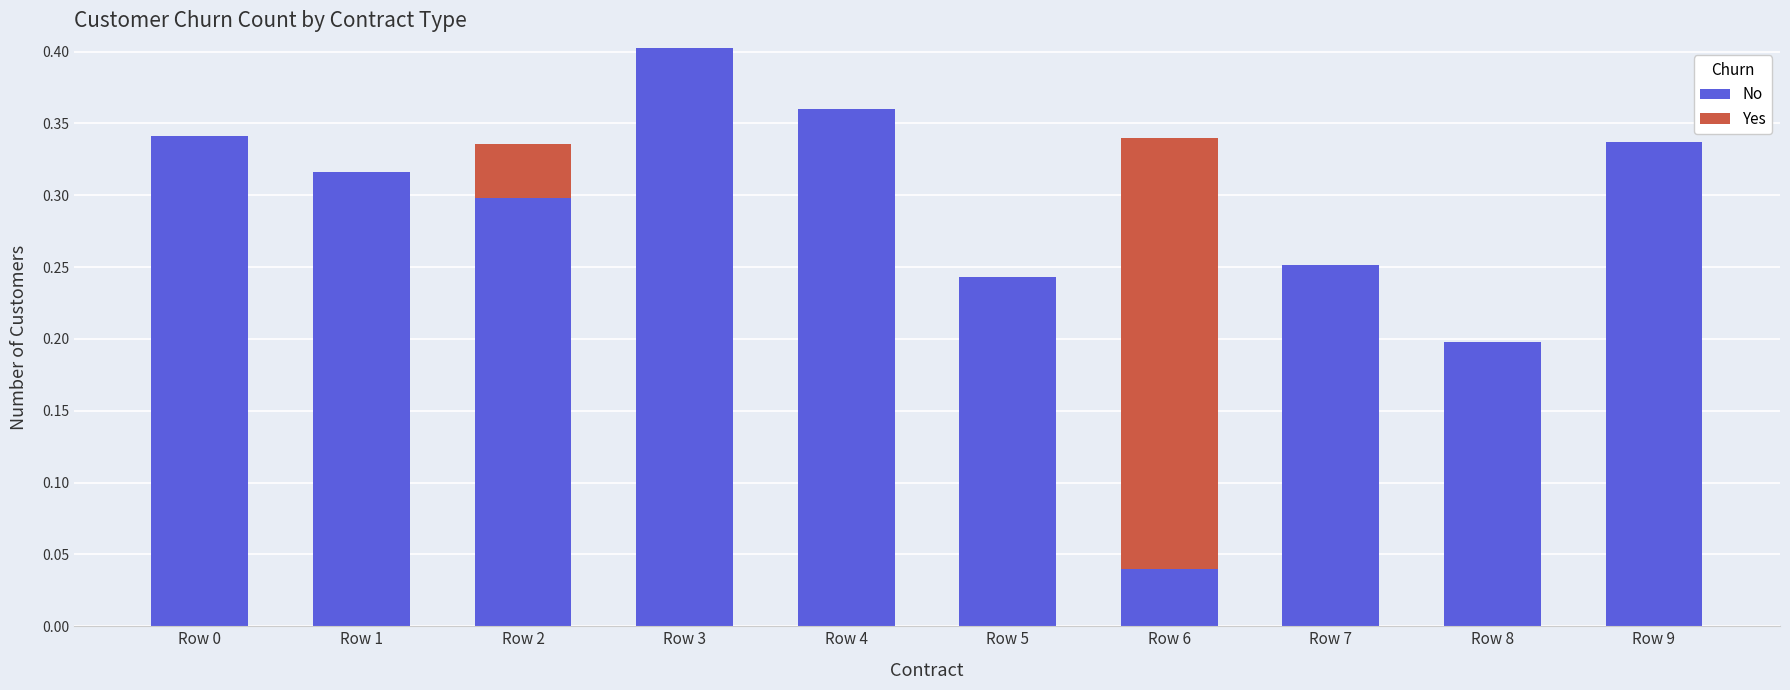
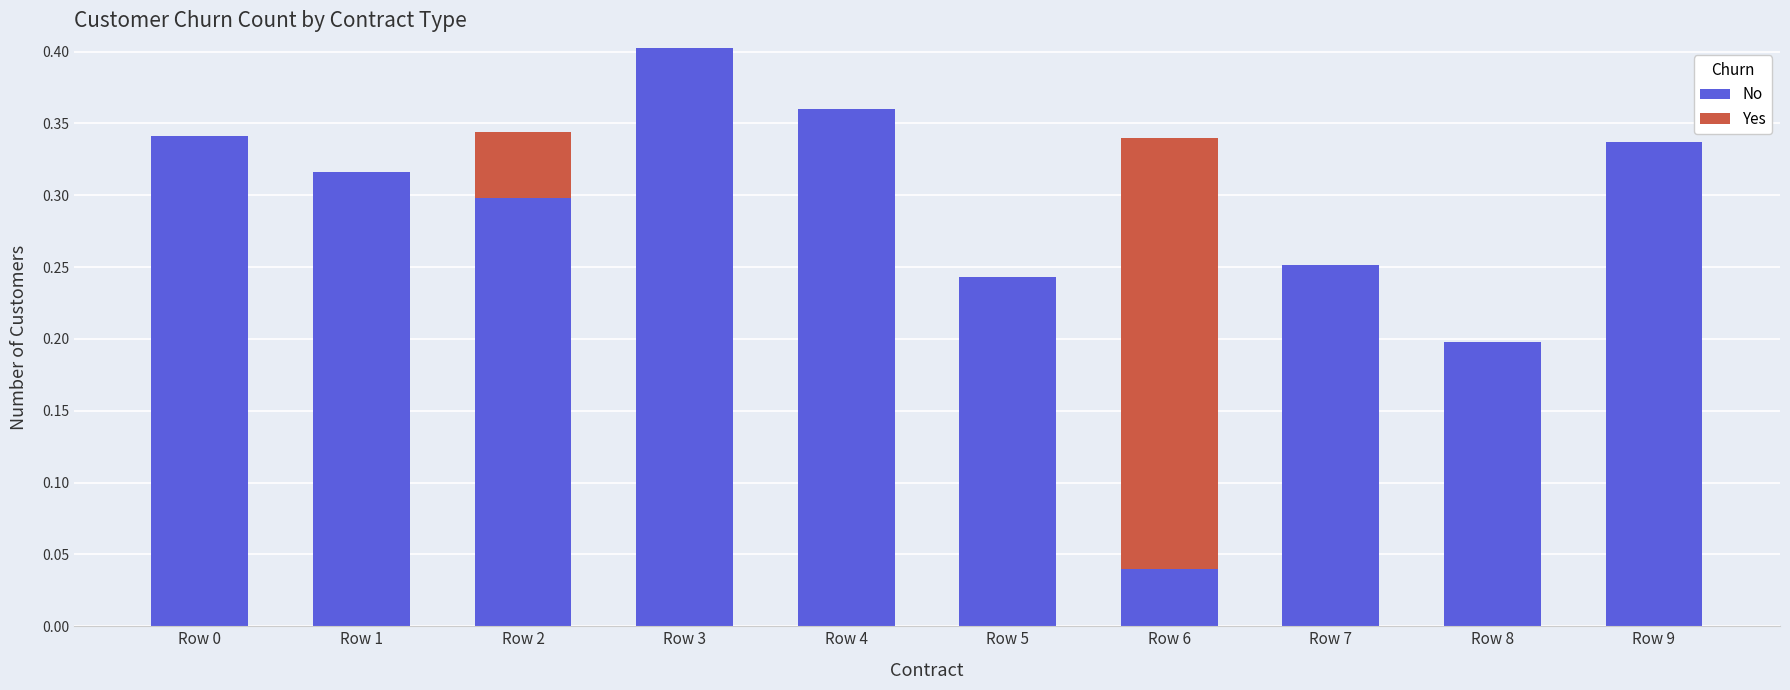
Yes, Row 2: 0.038 -> 0.046
